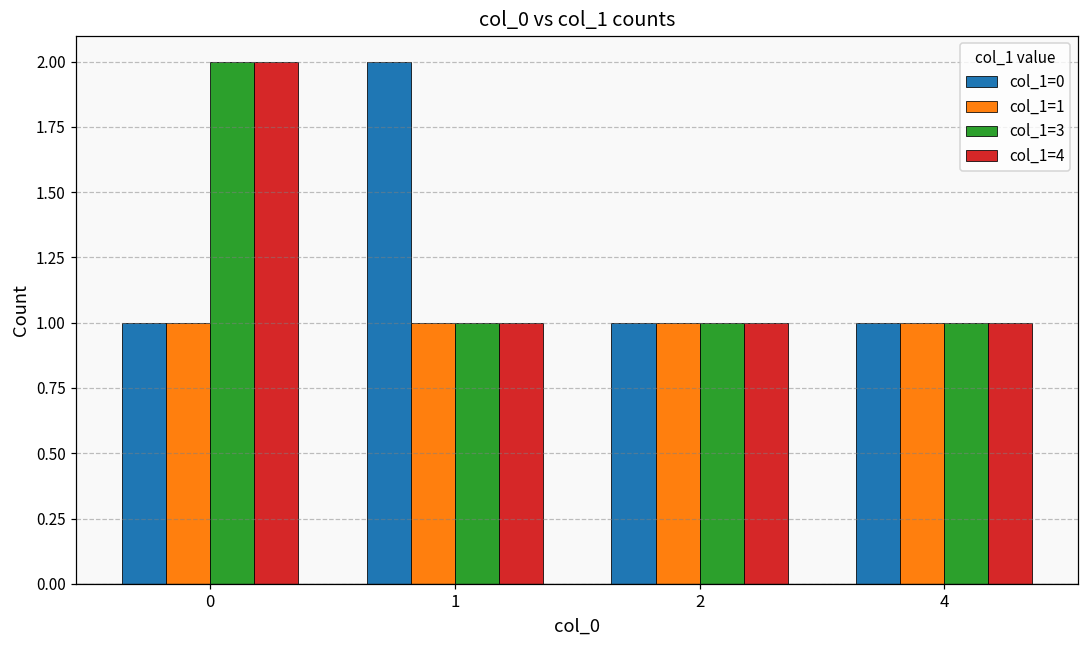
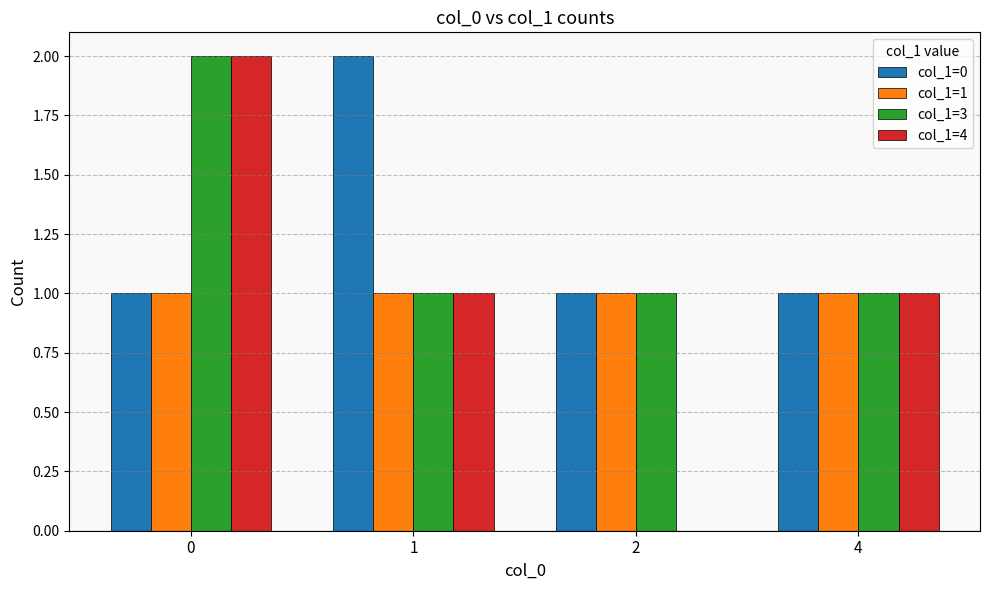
col_1=4, 2: 1 -> 0
